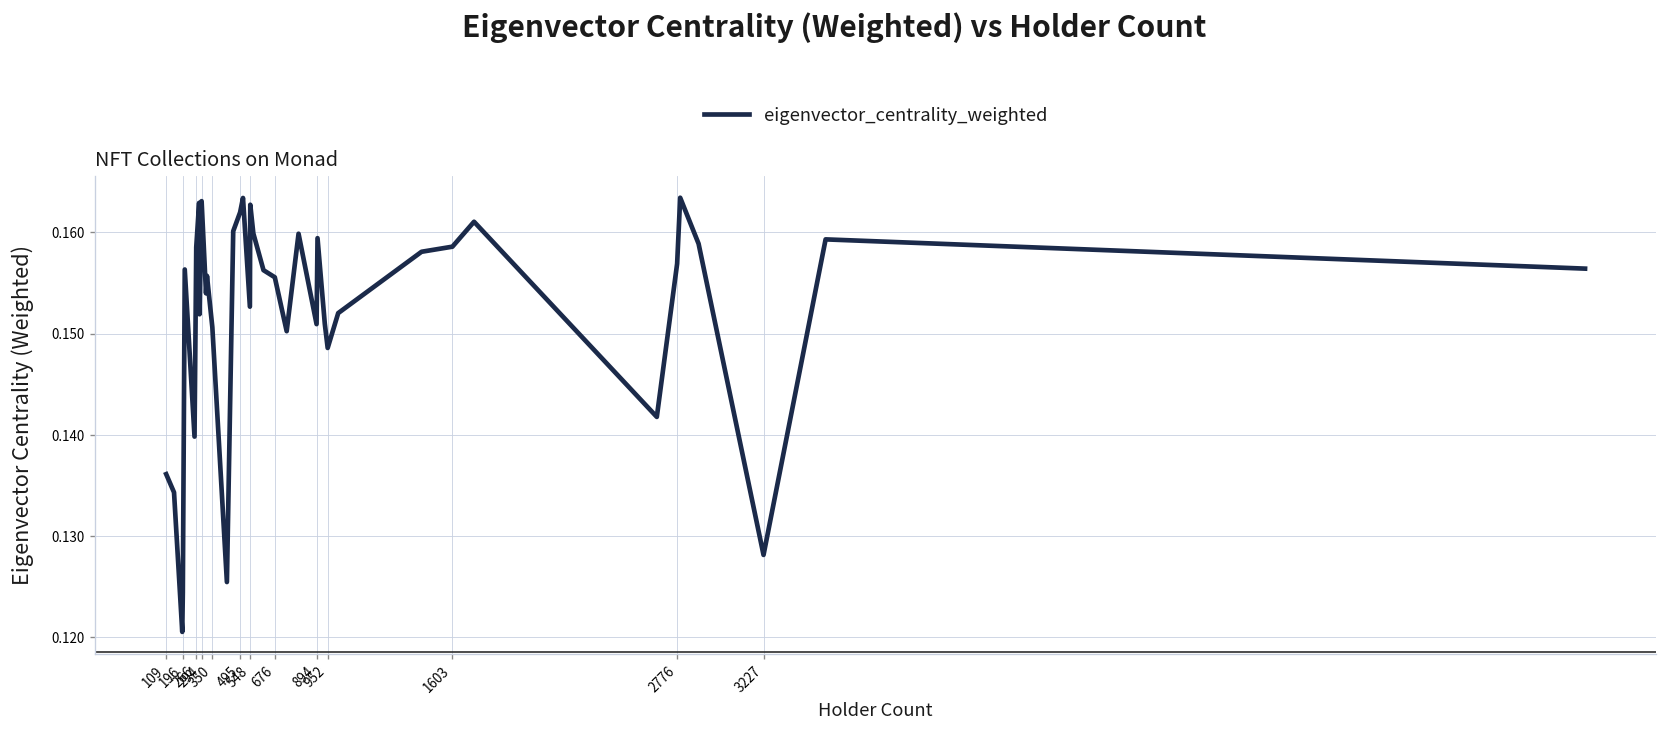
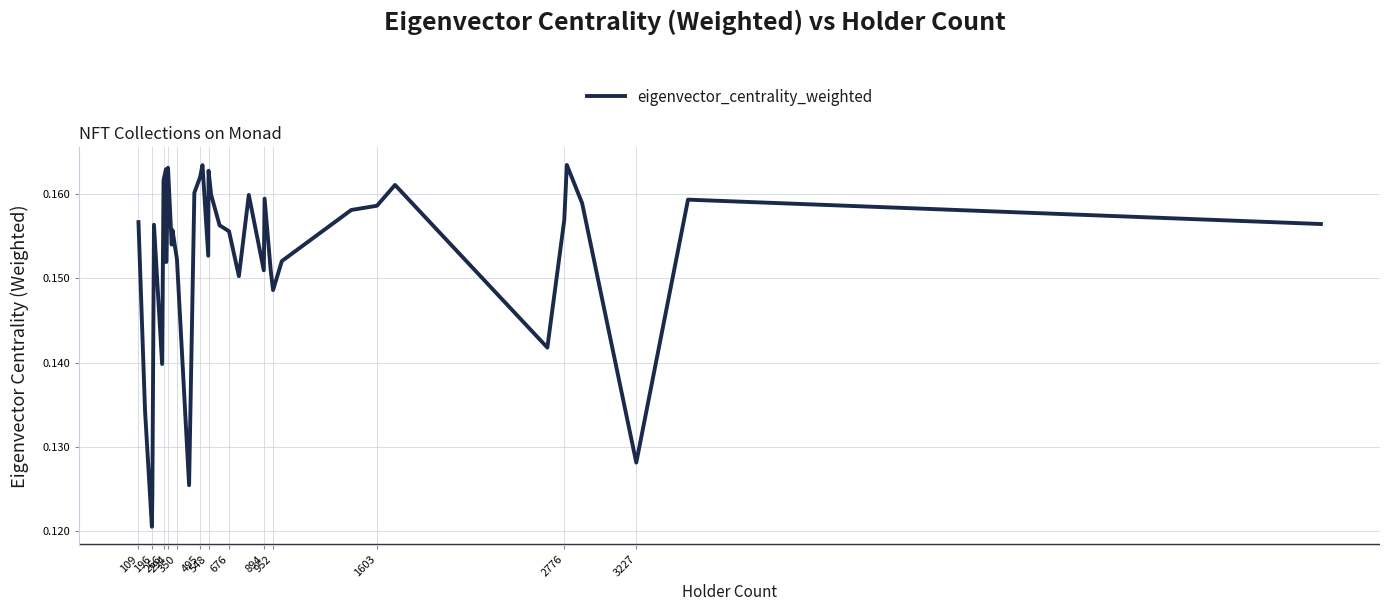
109: 0.136 -> 0.157
266: 0.159 -> 0.162
350: 0.151 -> 0.152
